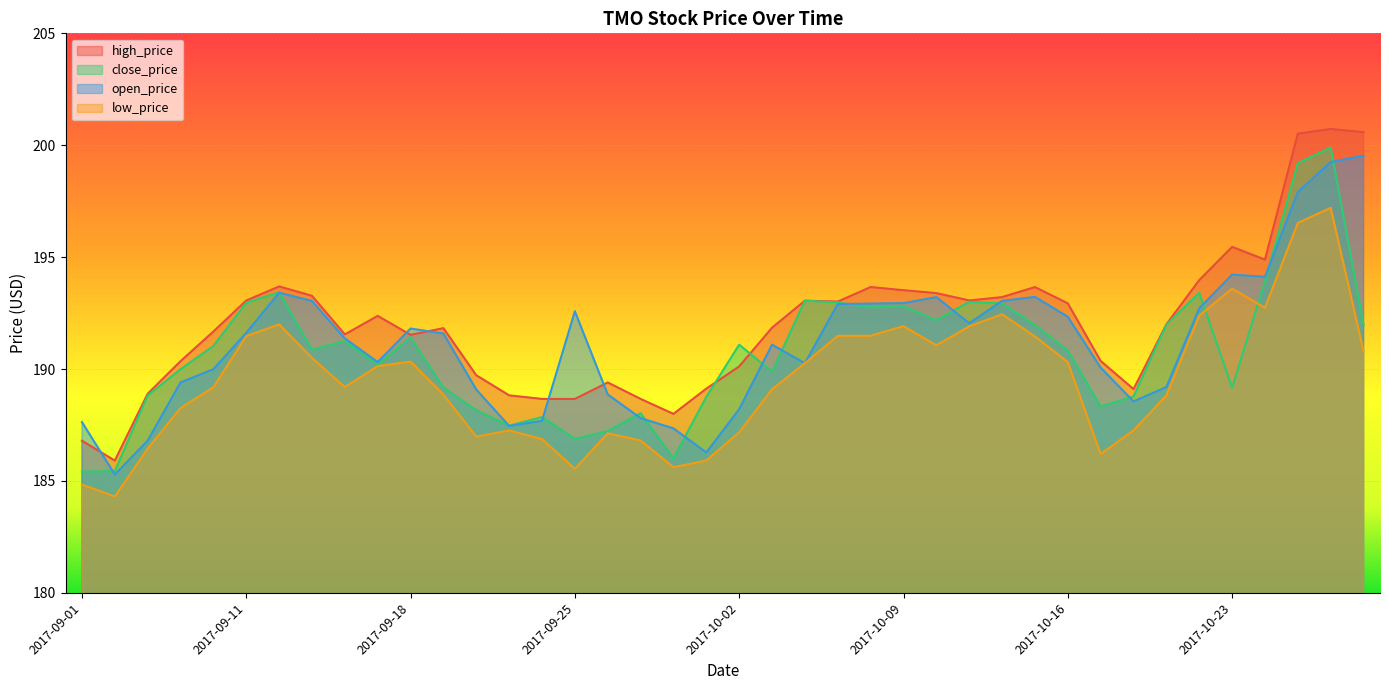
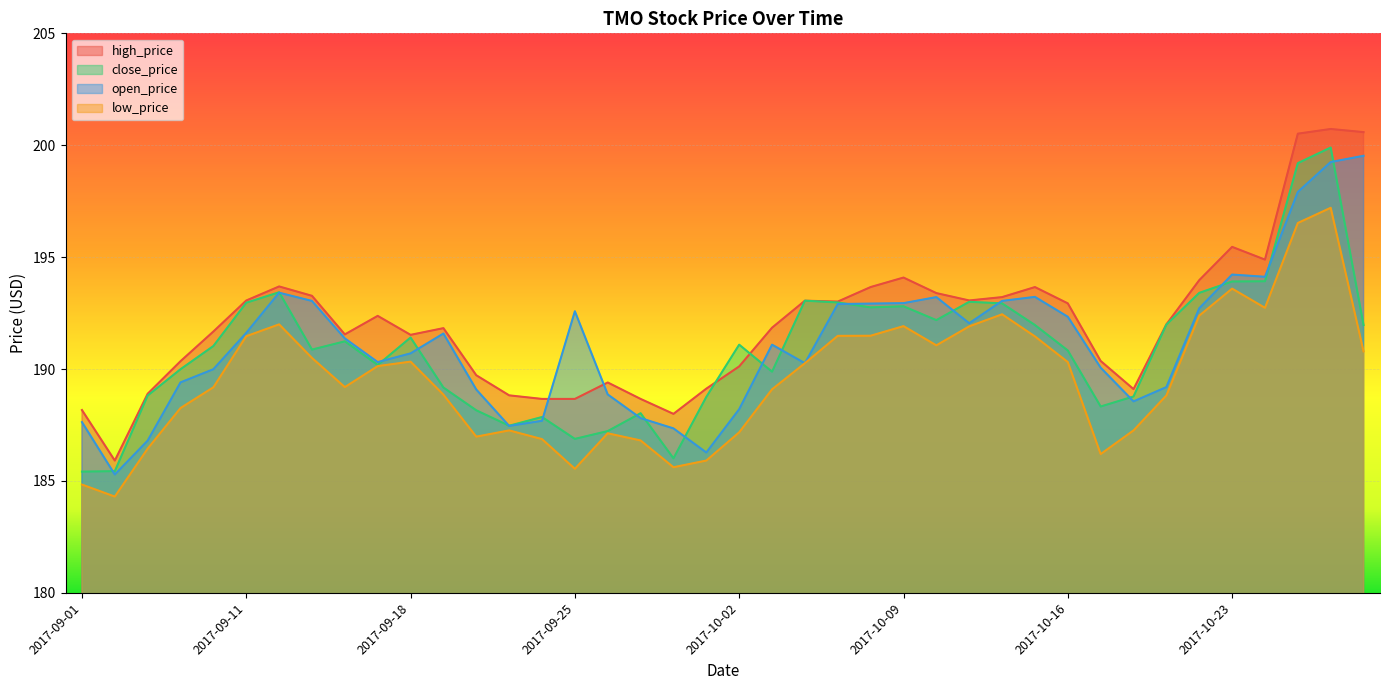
high_price, 2017-09-01: 186.8 -> 188.2
open_price, 2017-09-18: 191.8 -> 190.7
high_price, 2017-10-09: 193.5 -> 194.1
close_price, 2017-10-23: 189.2 -> 193.9
